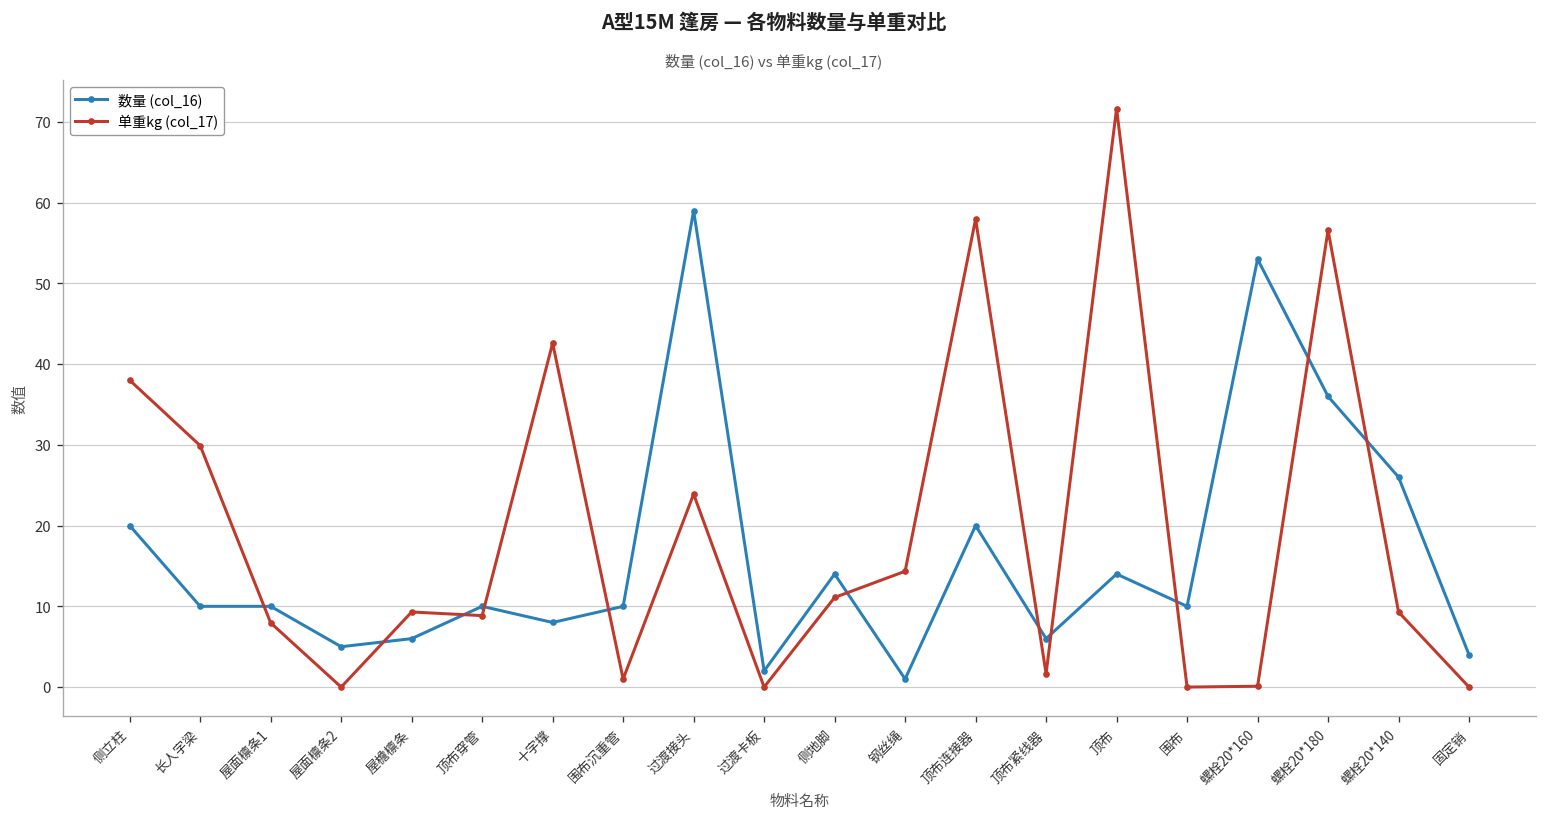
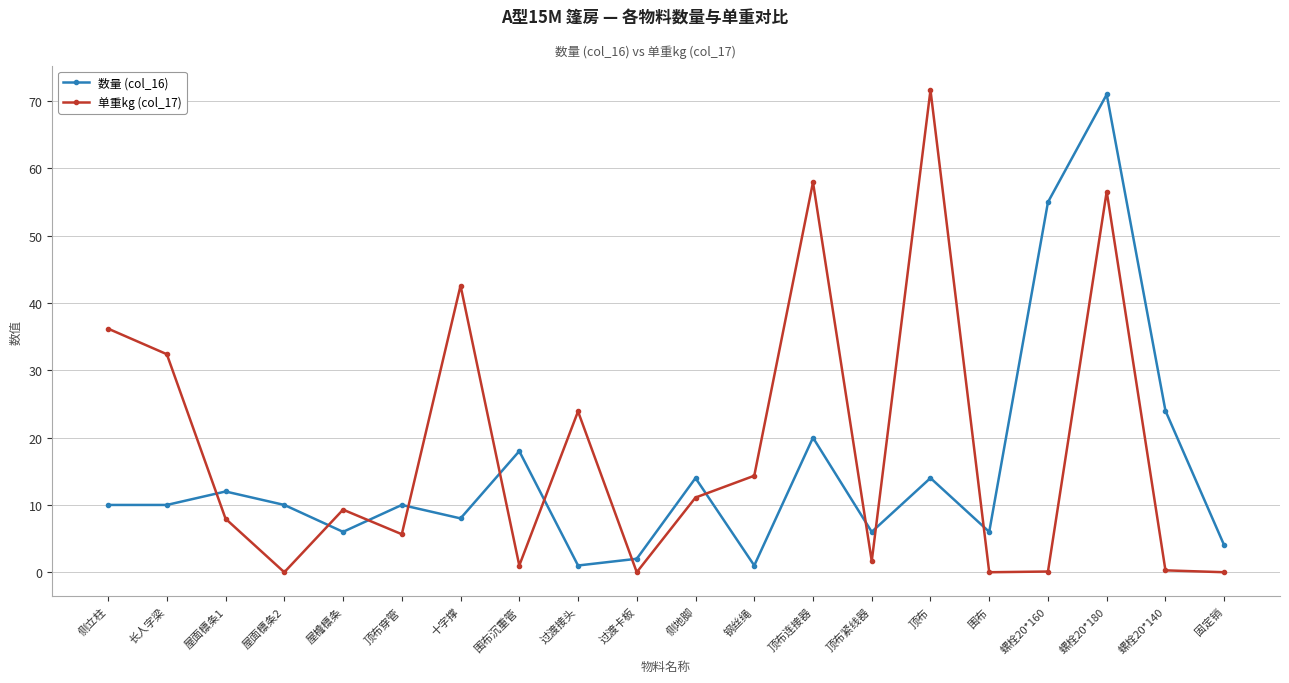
数量 (col_16), 侧立柱: 20 -> 10
单重kg (col_17), 侧立柱: 38 -> 36
单重kg (col_17), 长人字梁: 30 -> 32
数量 (col_16), 屋面檩条1: 10 -> 12
数量 (col_16), 屋面檩条2: 5 -> 10
单重kg (col_17), 顶布穿管: 9 -> 6
数量 (col_16), 围布沉重管: 10 -> 18
数量 (col_16), 过渡接头: 59 -> 1
数量 (col_16), 围布: 10 -> 6
数量 (col_16), 螺栓20*160: 53 -> 55
数量 (col_16), 螺栓20*180: 36 -> 71
数量 (col_16), 螺栓20*140: 26 -> 24
单重kg (col_17), 螺栓20*140: 9 -> 0
